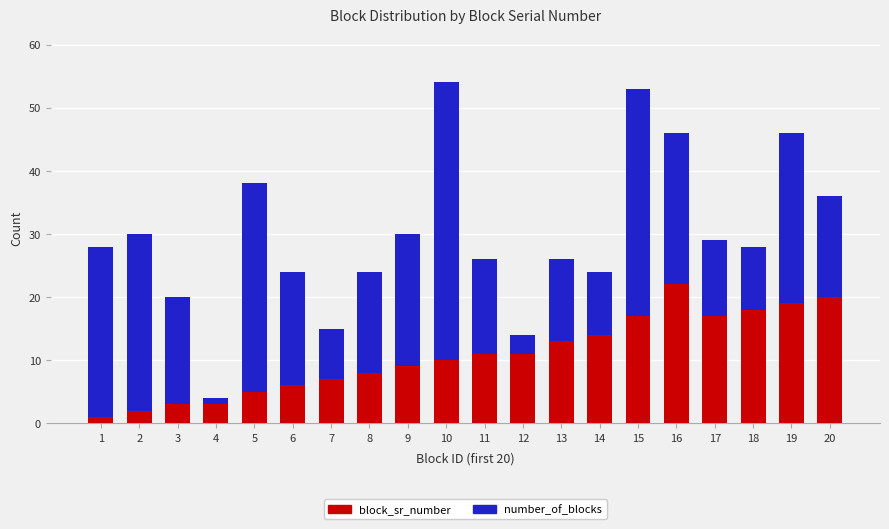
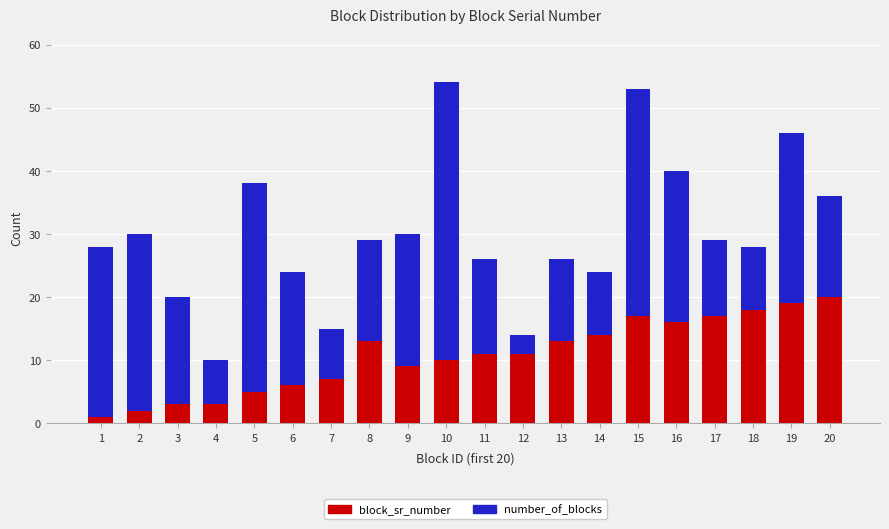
number_of_blocks, 4: 1 -> 7
block_sr_number, 8: 8 -> 13
block_sr_number, 16: 22 -> 16
